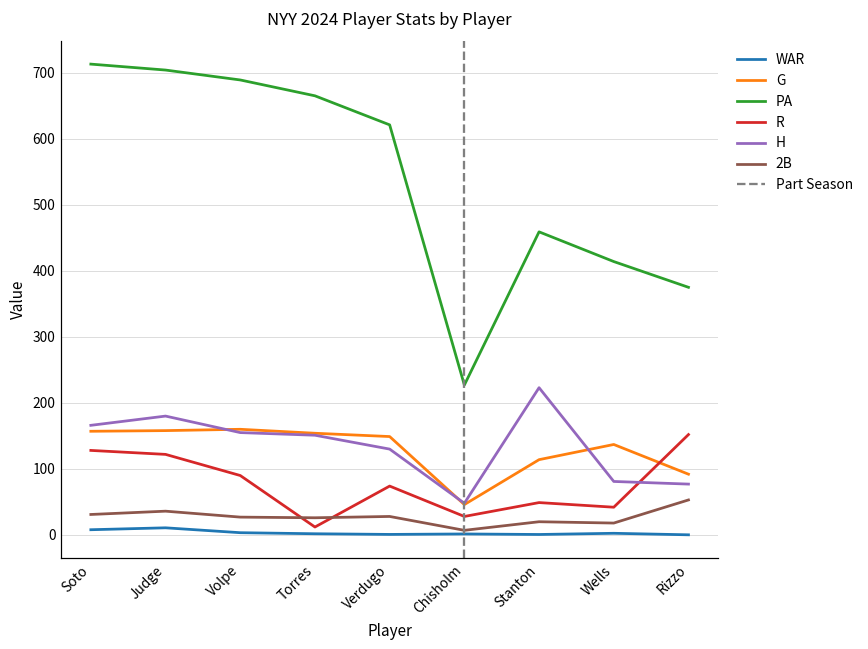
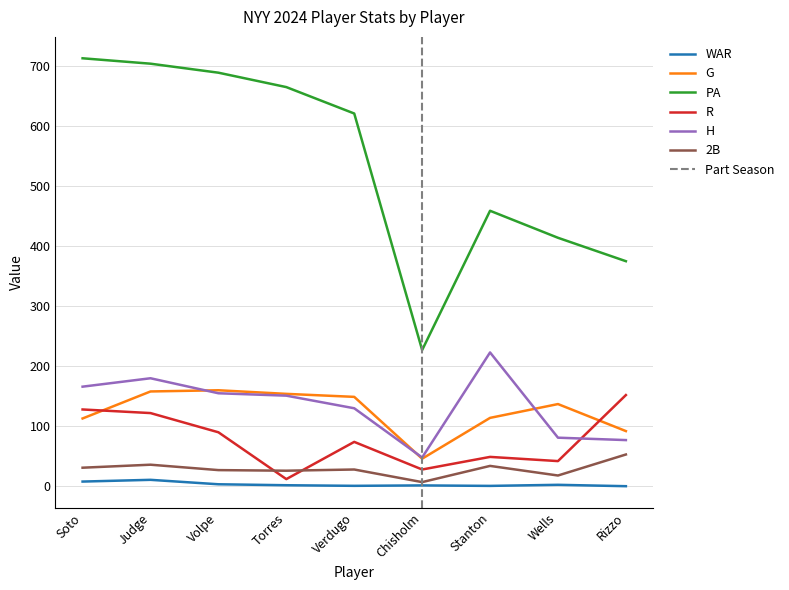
G, Soto: 160 -> 110
2B, Stanton: 20 -> 30
